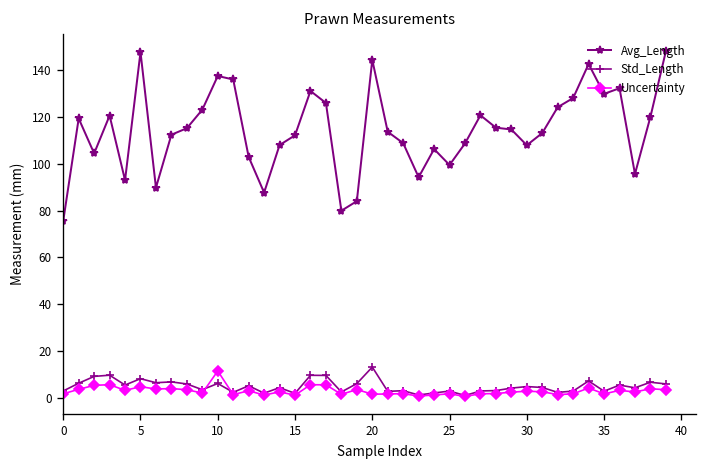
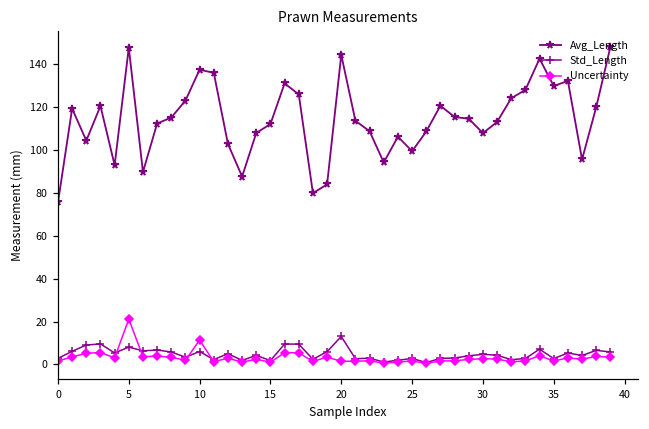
Uncertainty, 5: 5 -> 21
